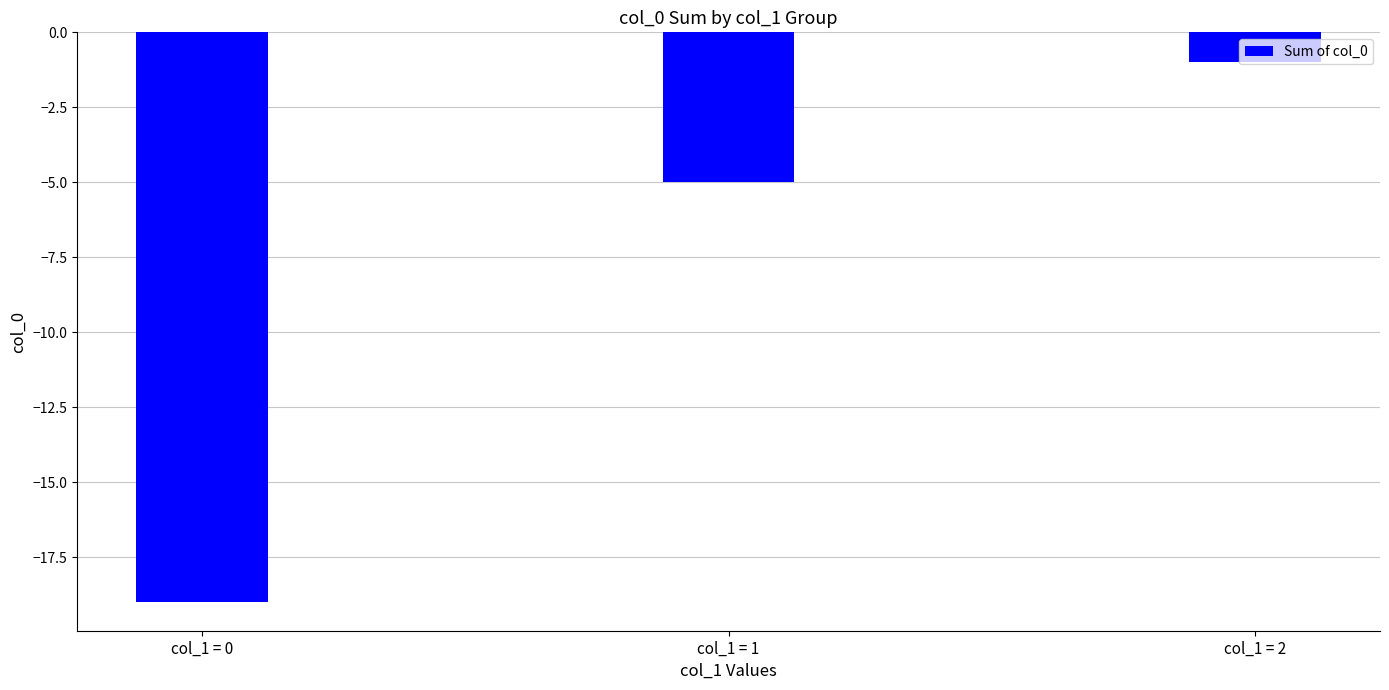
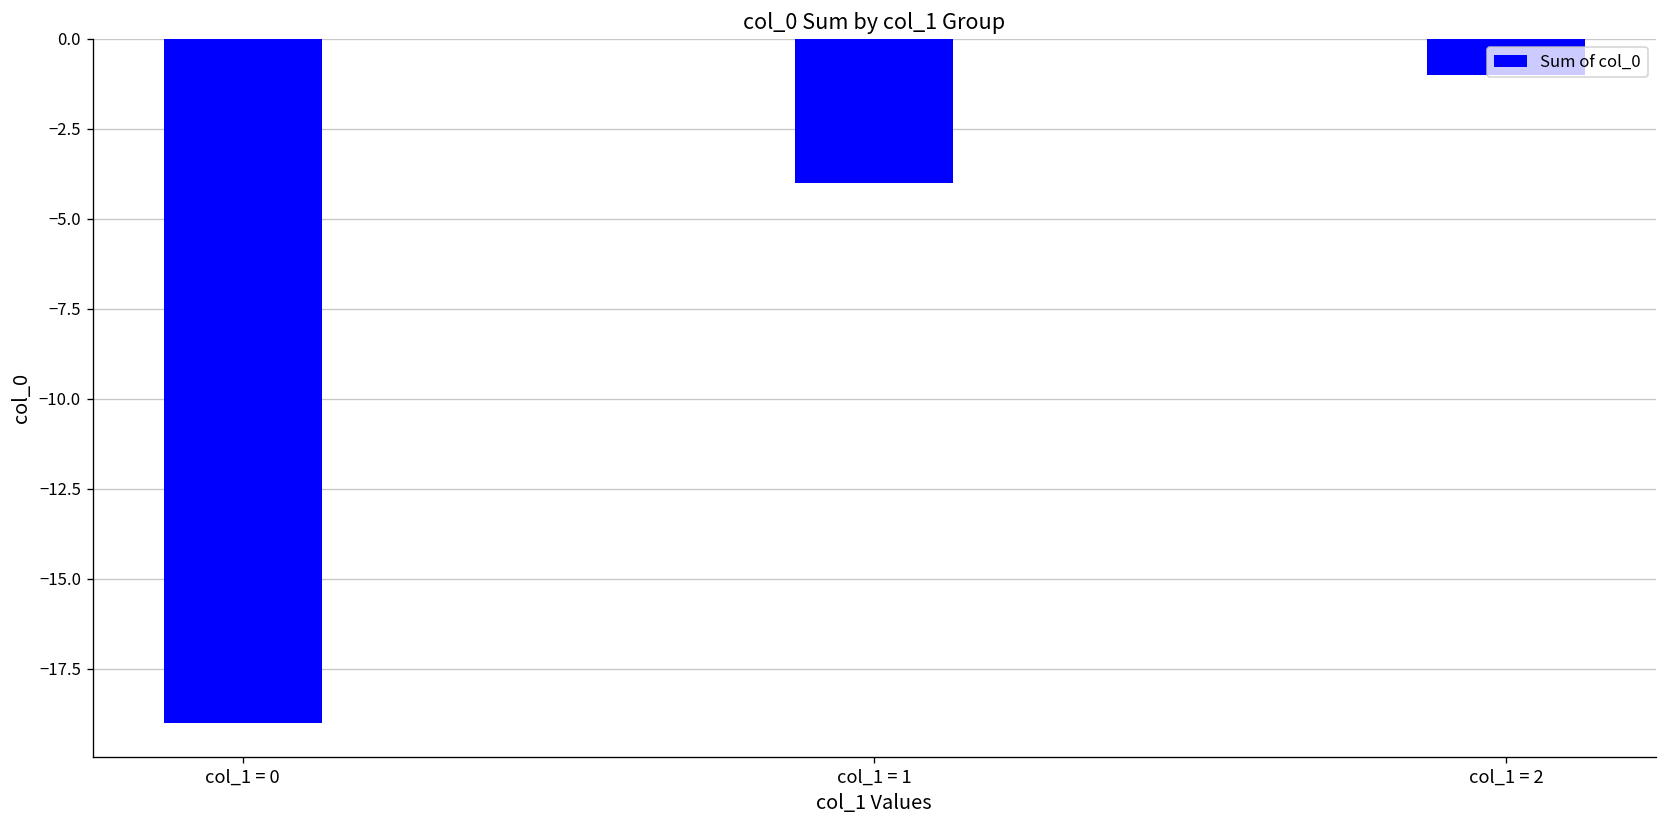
col_1 = 1: -5 -> -4
